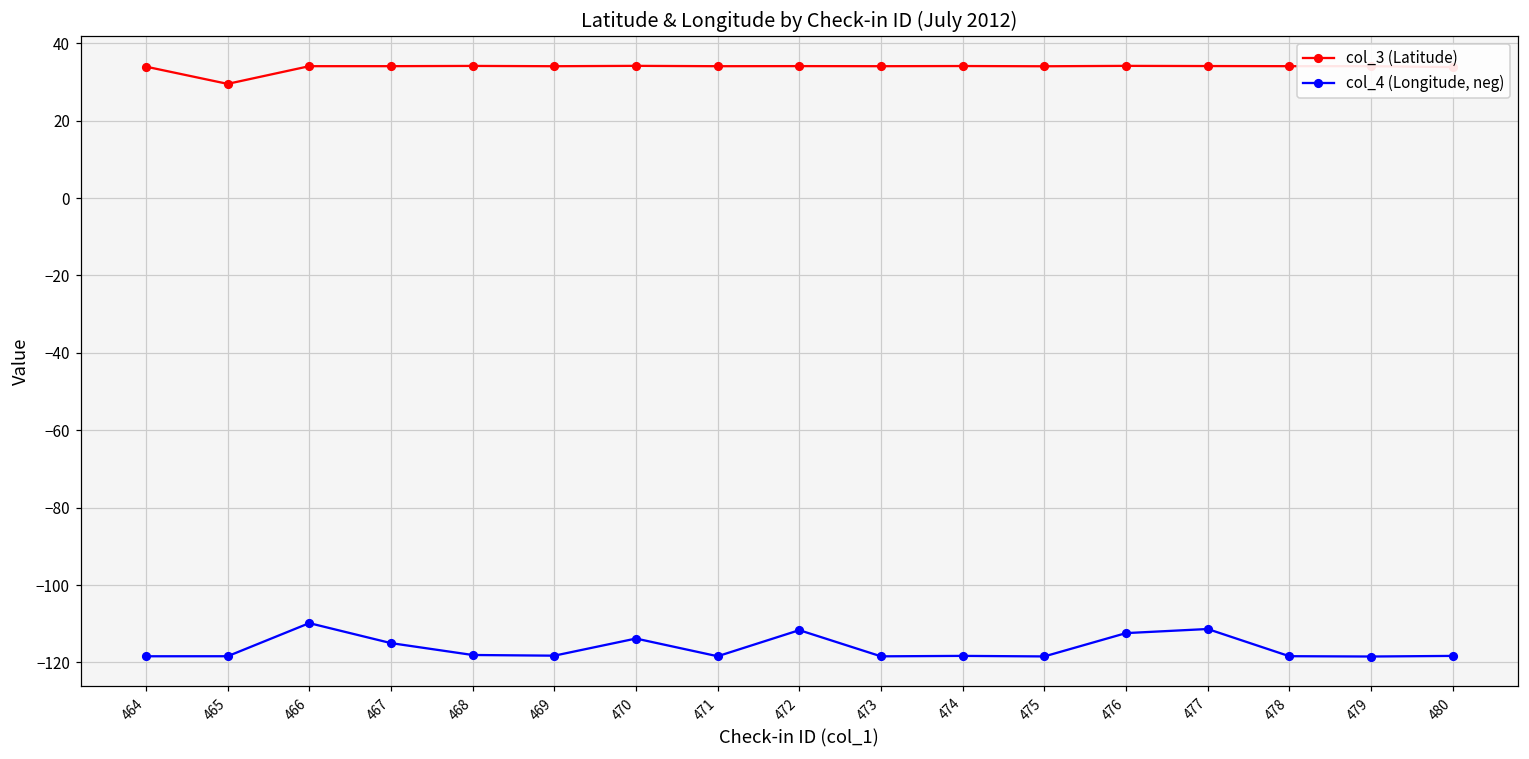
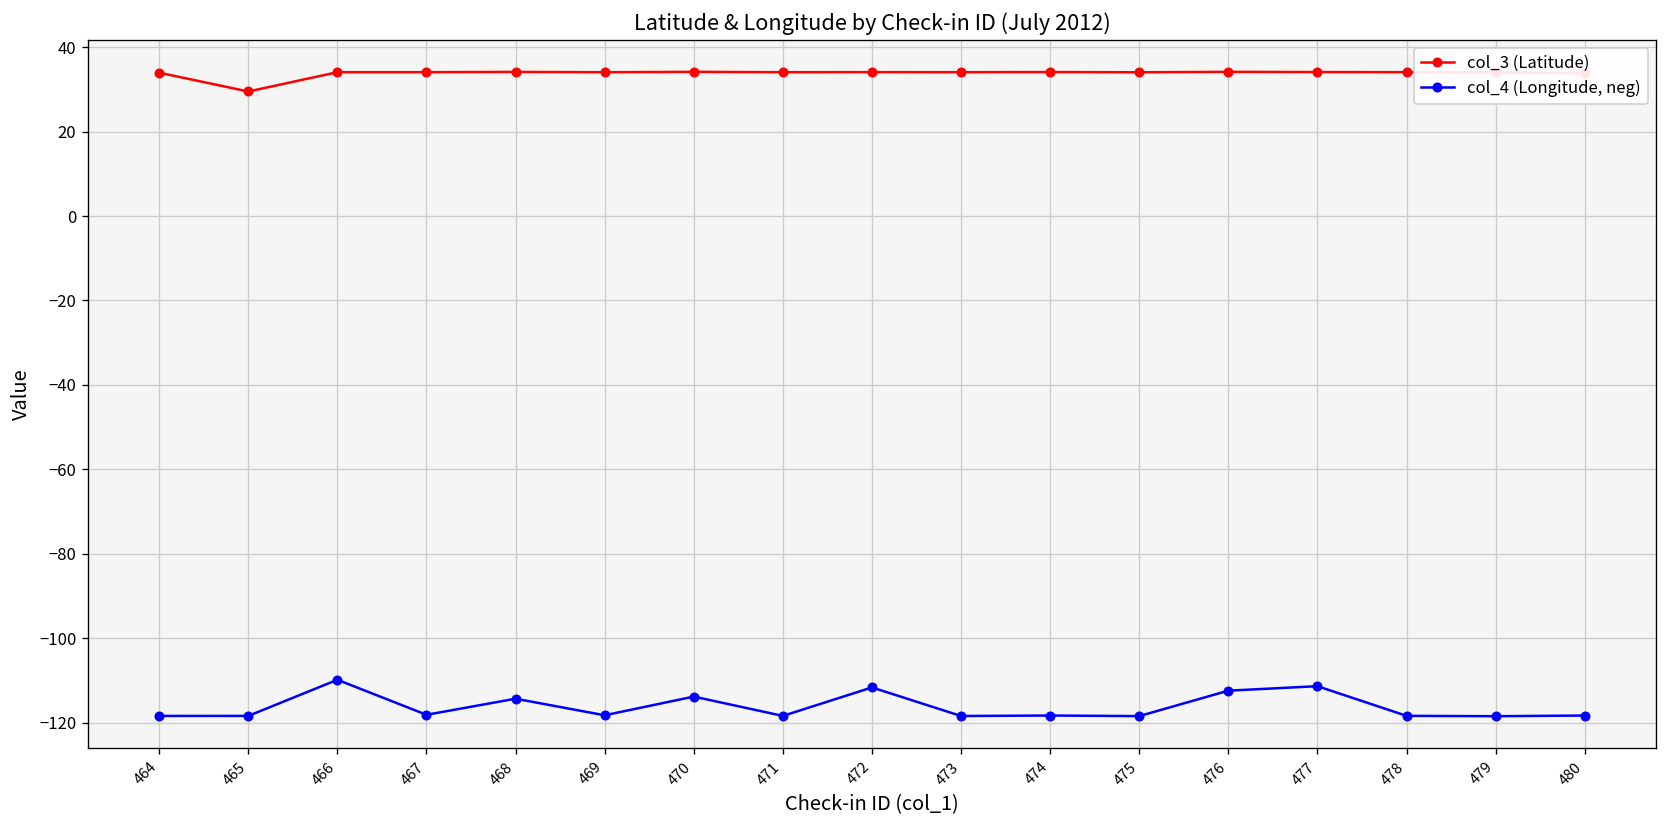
col_4 (Longitude, neg), 467: -115 -> -118
col_4 (Longitude, neg), 468: -118 -> -114
